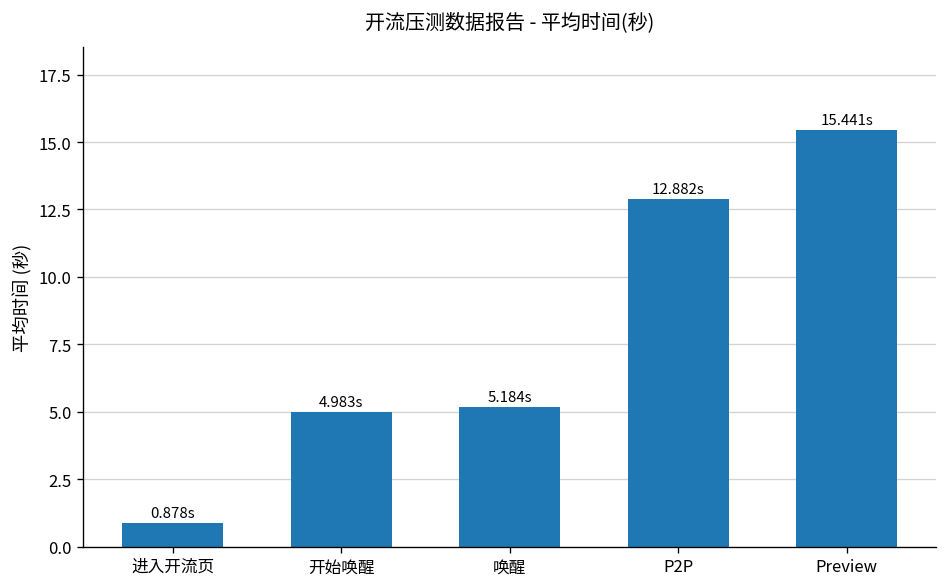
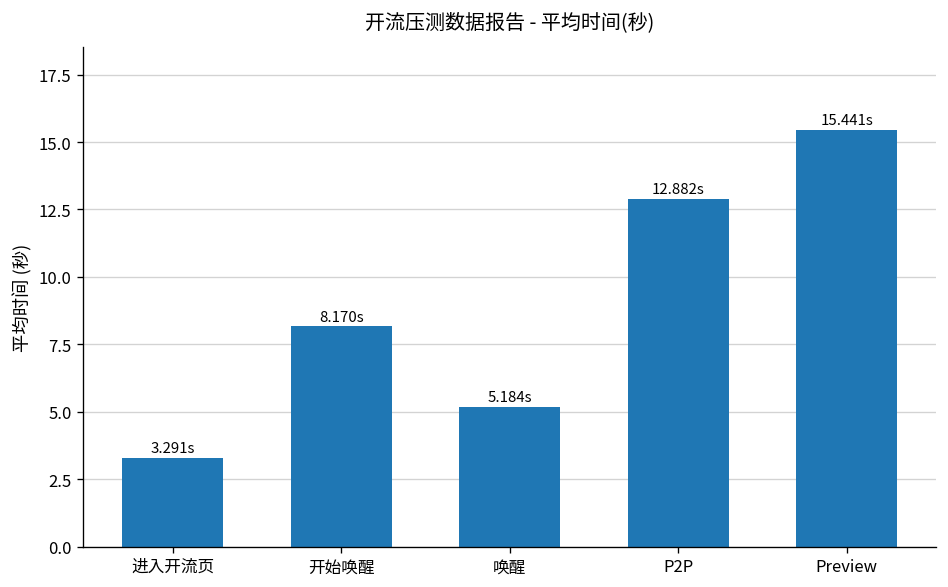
进入开流页: 0.878s -> 3.291s
开始唤醒: 4.983s -> 8.170s
